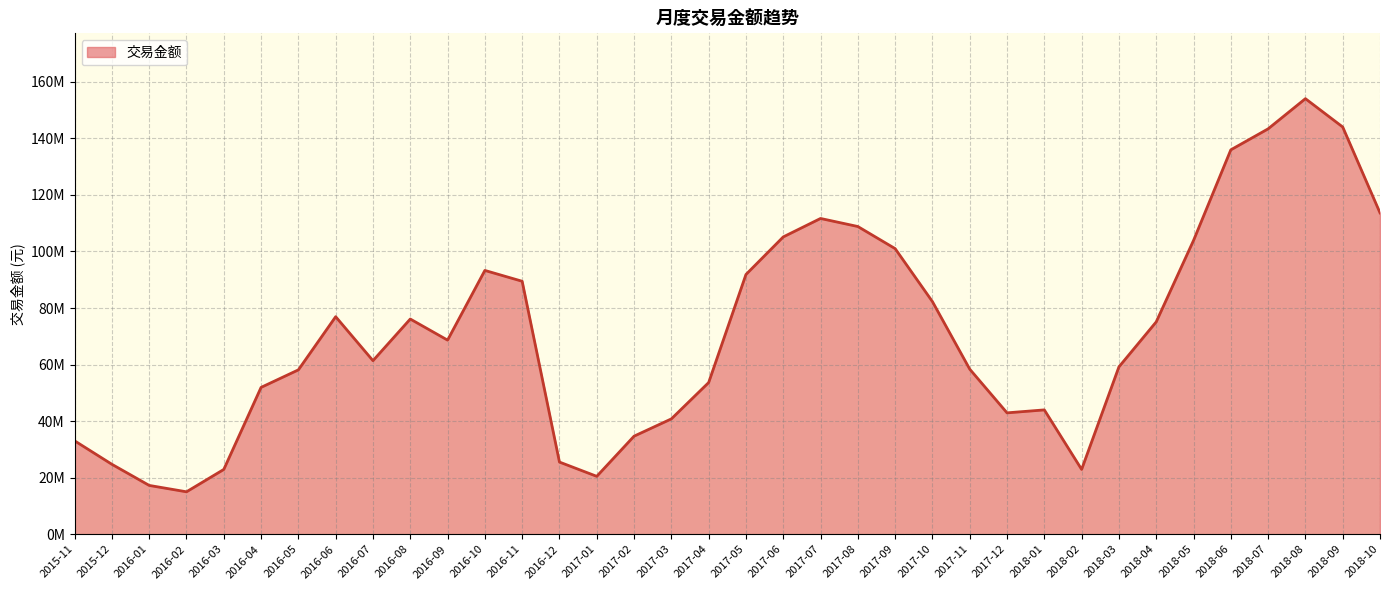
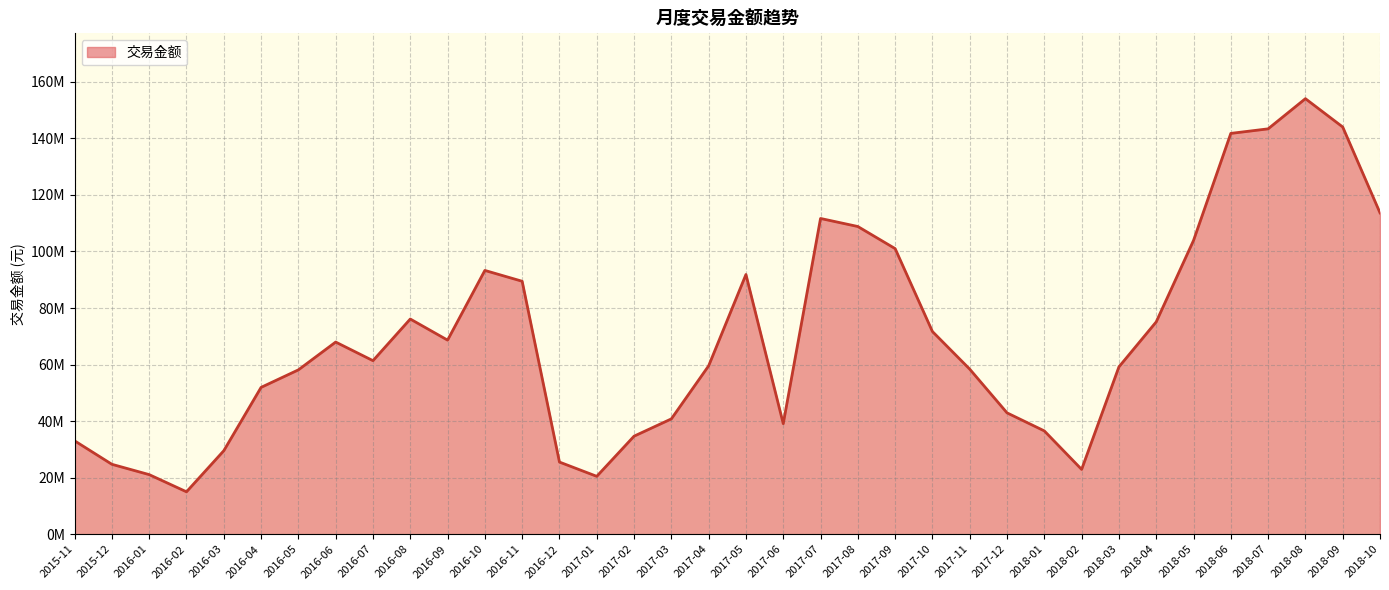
2016-01: 17000000 -> 21000000
2016-03: 23000000 -> 30000000
2016-06: 77000000 -> 68000000
2017-04: 54000000 -> 60000000
2017-06: 105000000 -> 39000000
2017-10: 82000000 -> 72000000
2018-01: 44000000 -> 37000000
2018-06: 136000000 -> 142000000
